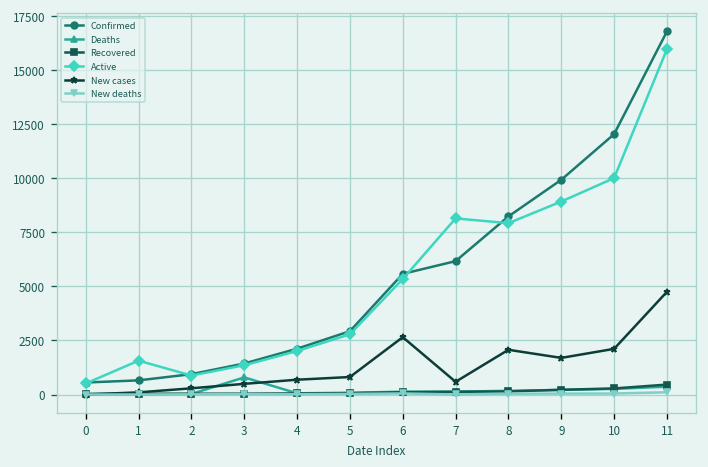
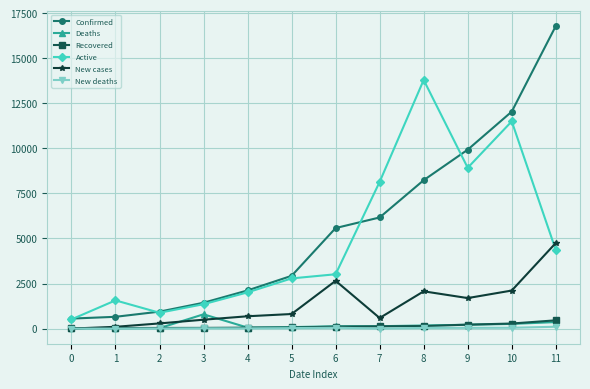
Active, 6: 5300 -> 3000
Active, 8: 7900 -> 13800
Active, 10: 10000 -> 11500
Active, 11: 16000 -> 4400
